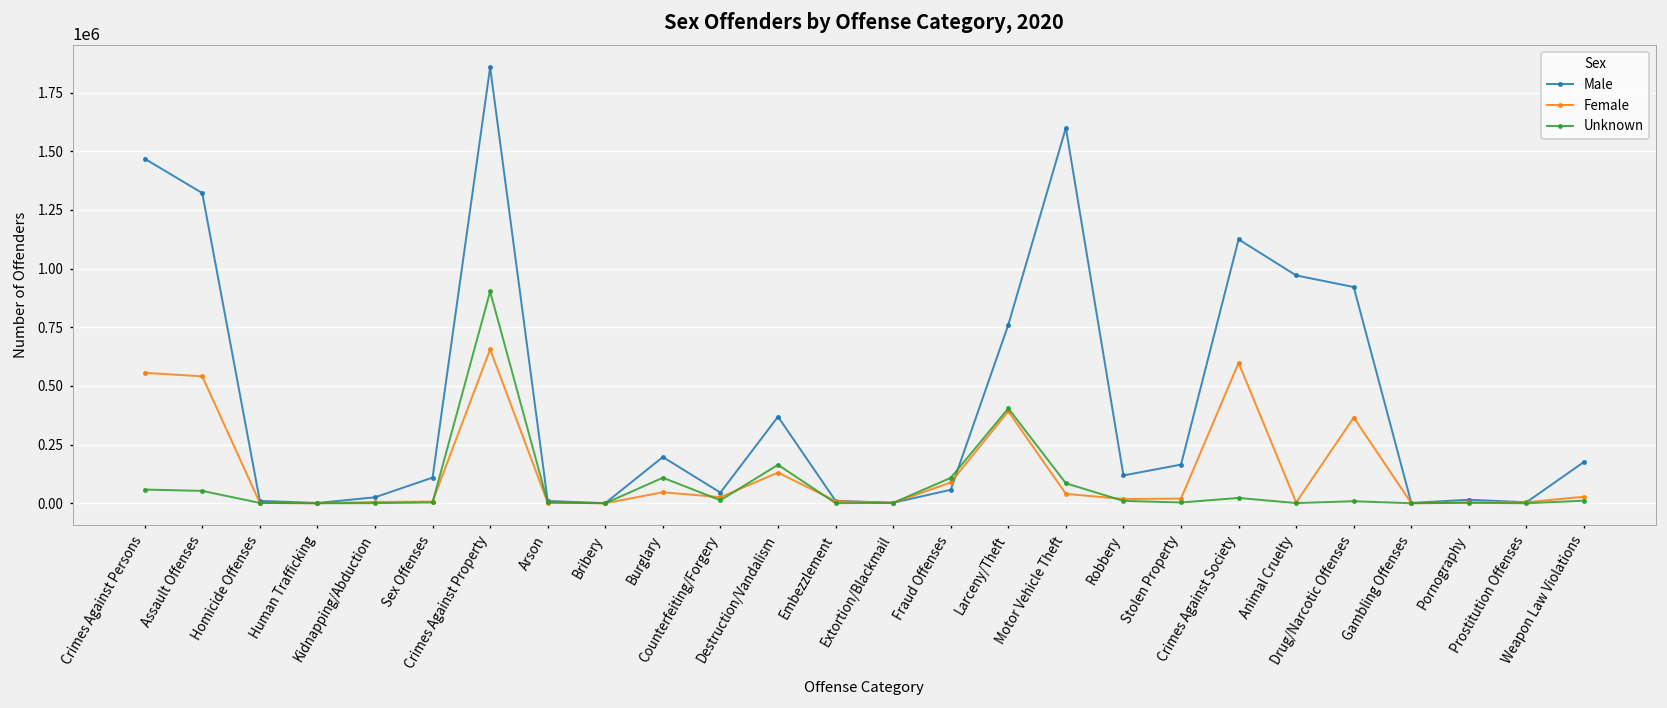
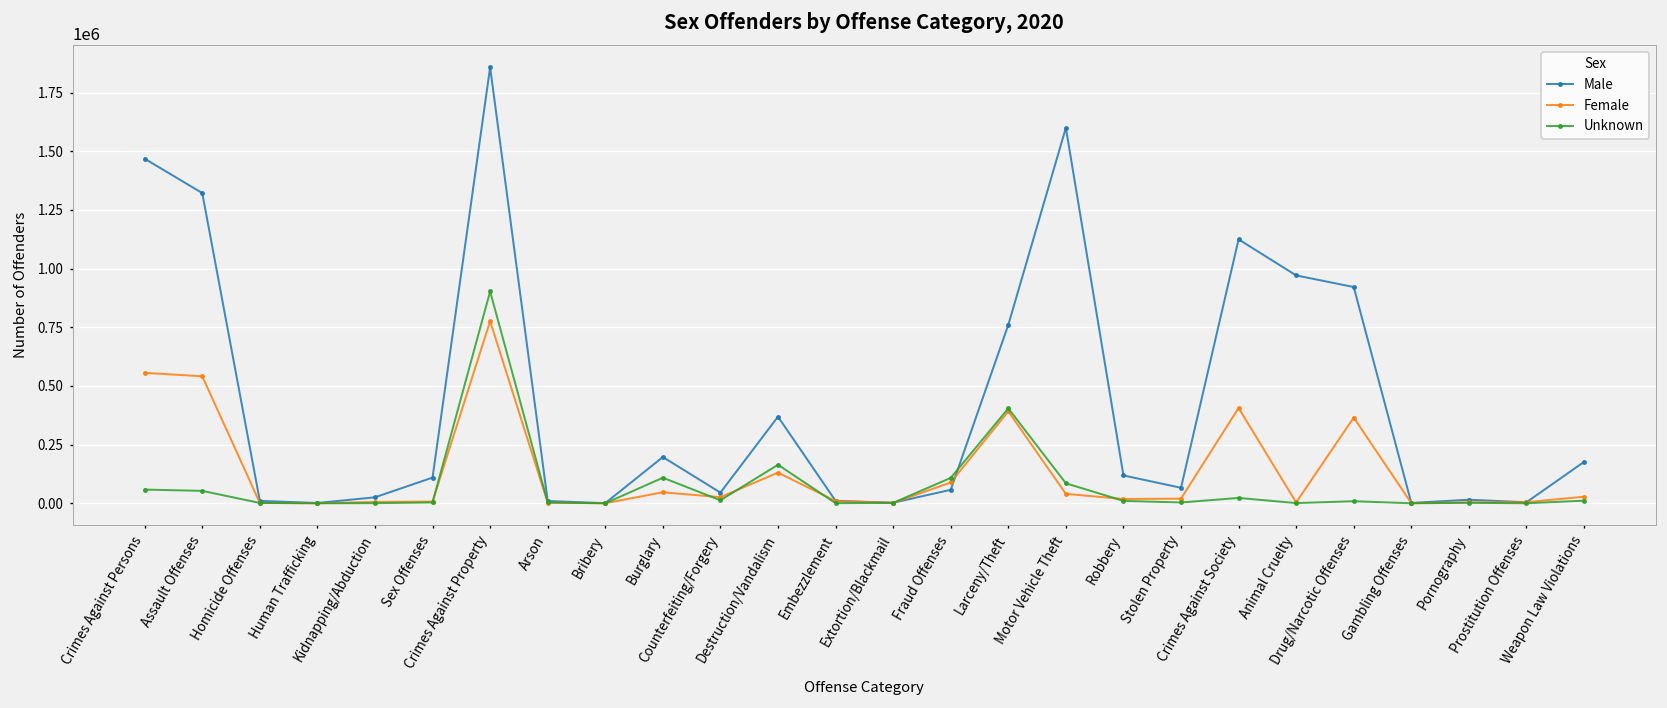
Female, Crimes Against Property: 660000 -> 780000
Male, Stolen Property: 160000 -> 70000
Female, Crimes Against Society: 600000 -> 410000
